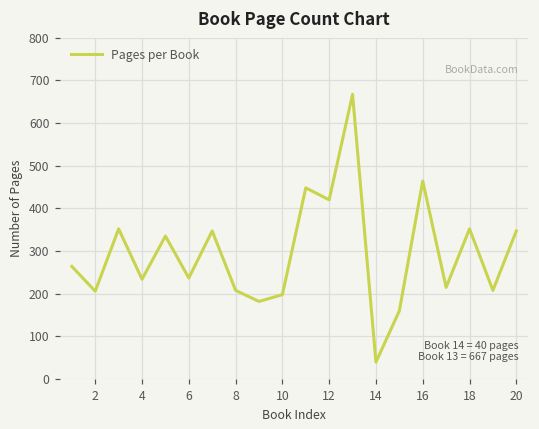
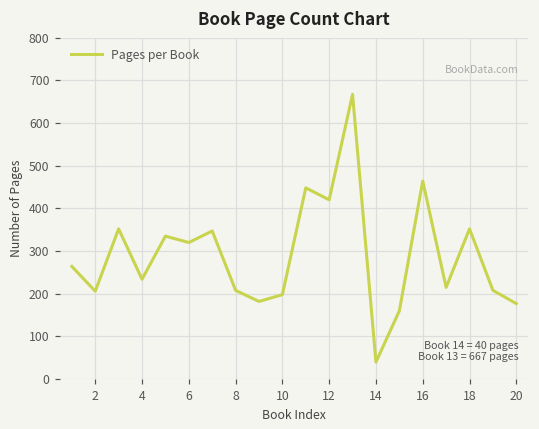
6: 240 -> 320
20: 350 -> 180
